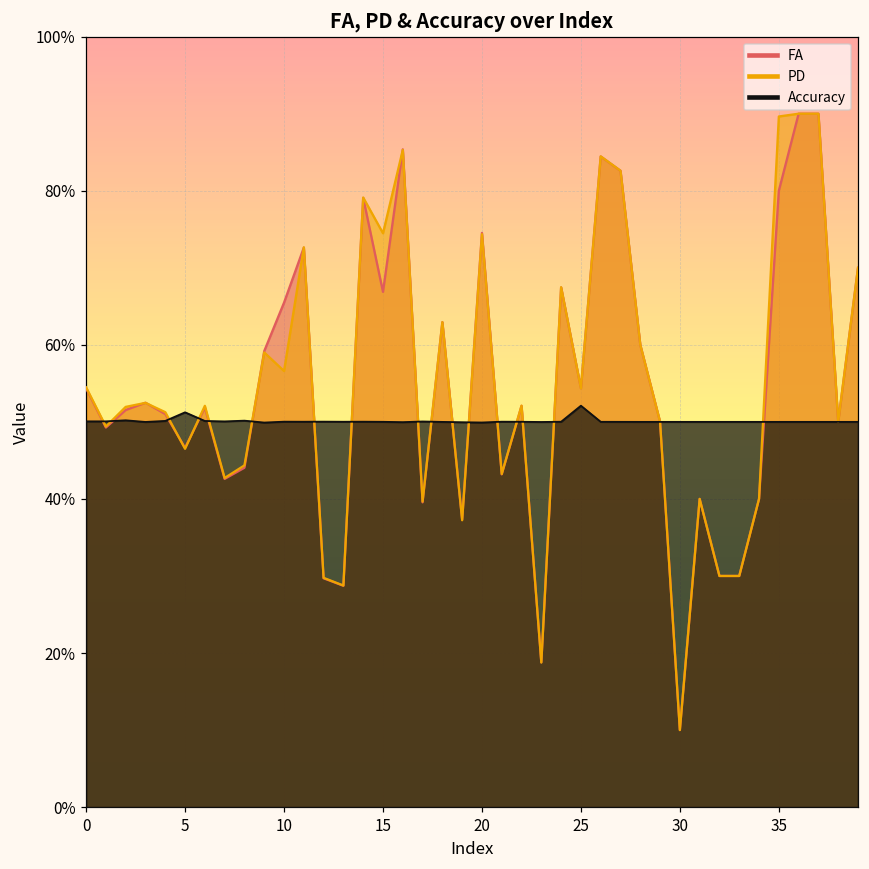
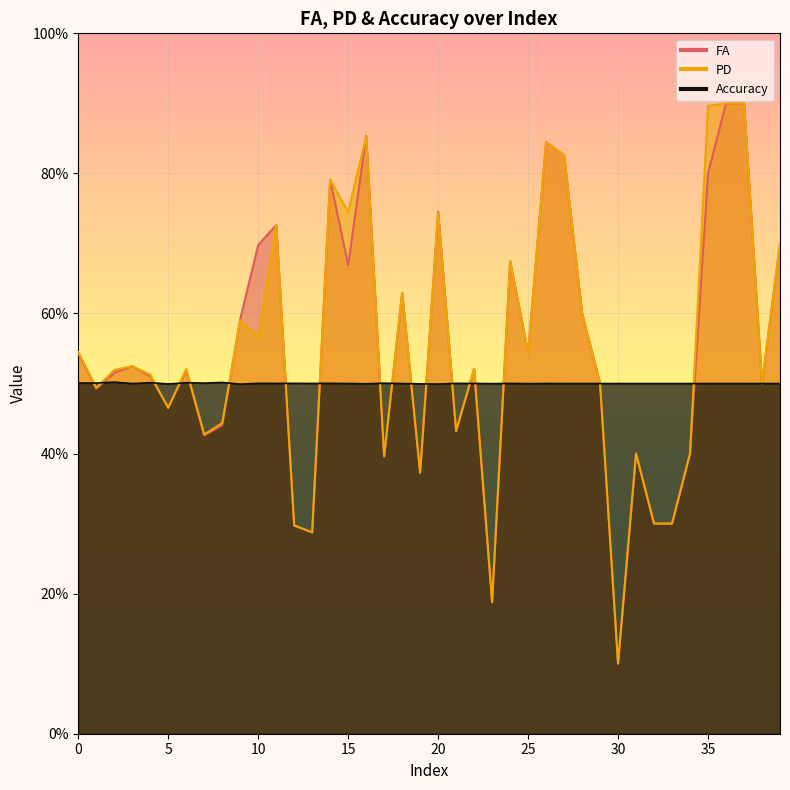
Accuracy, 5: 51% -> 50%
FA, 10: 65% -> 70%
Accuracy, 25: 52% -> 50%
